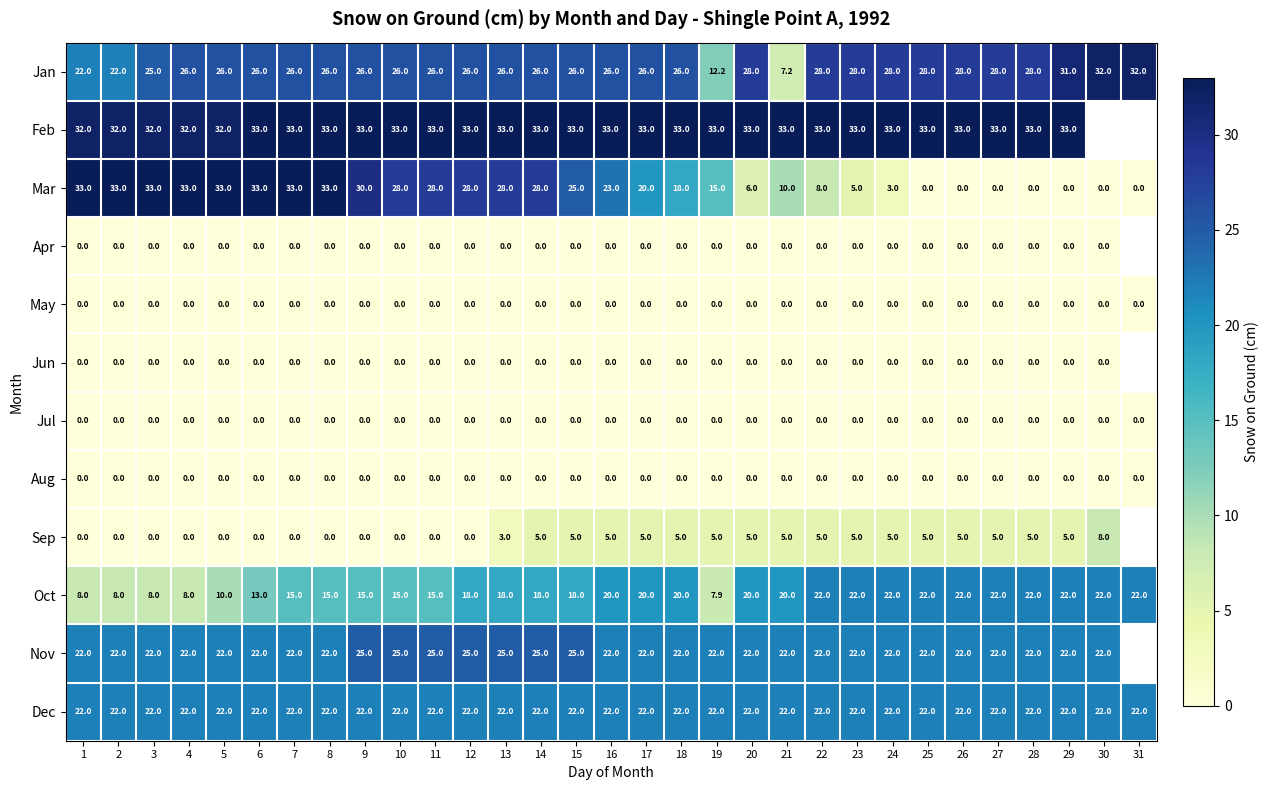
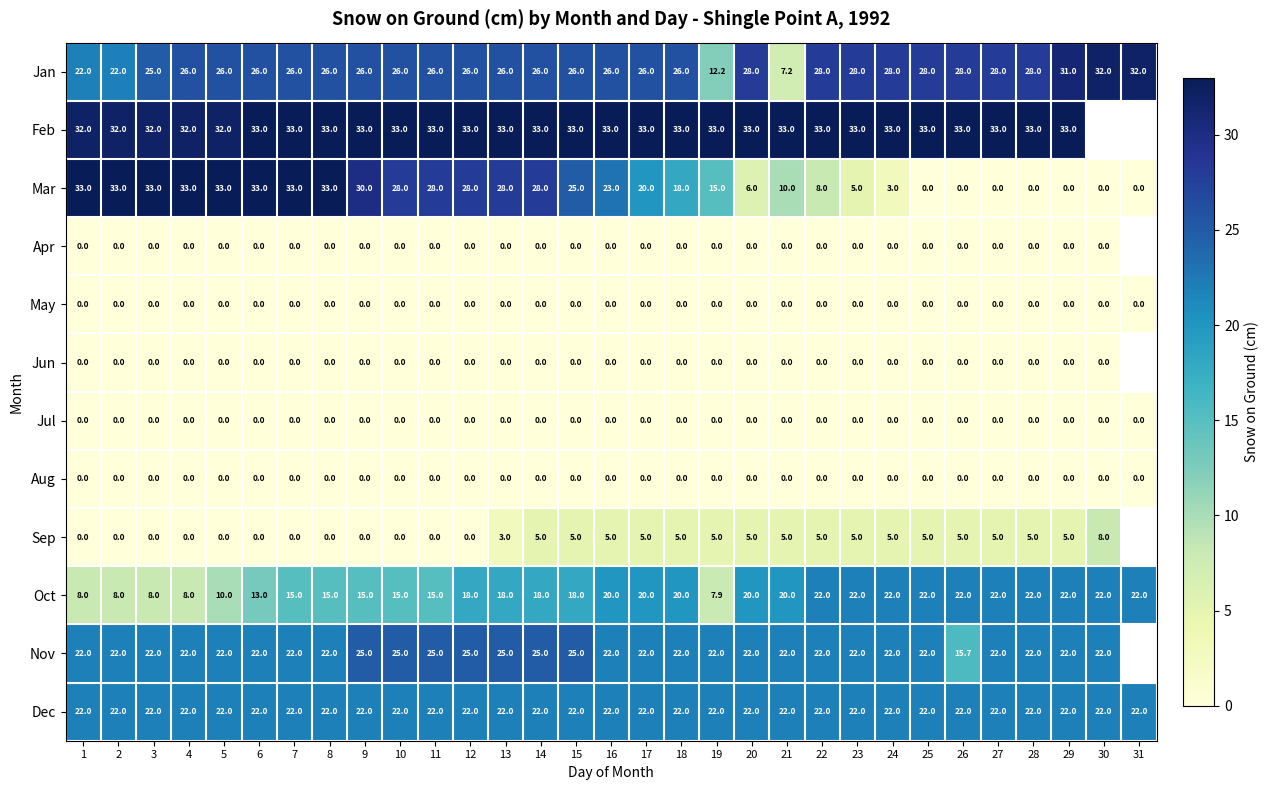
Nov, 26: 22.0 -> 15.7
